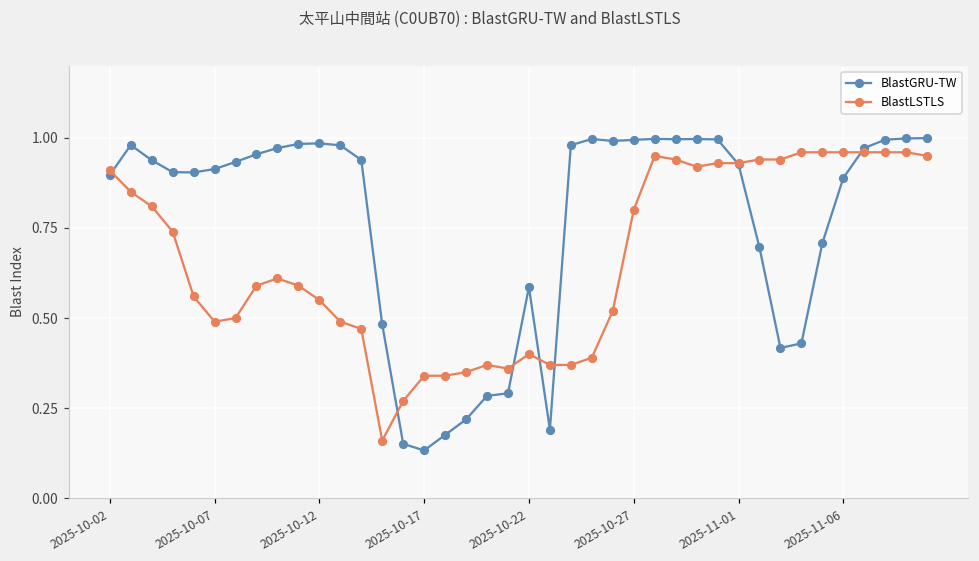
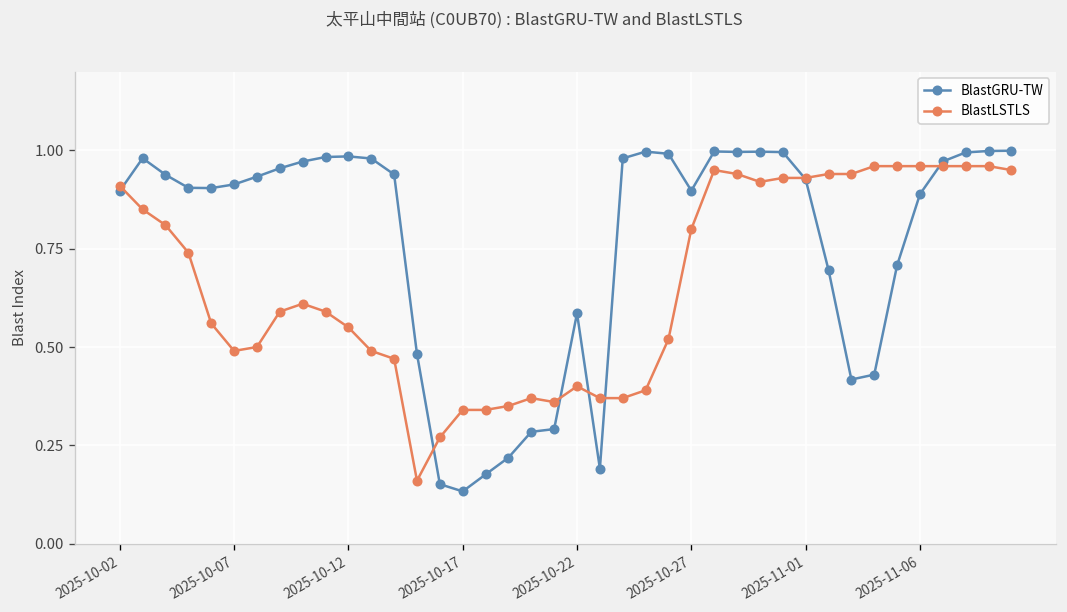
BlastGRU-TW, 2025-10-27: 0.99 -> 0.90
